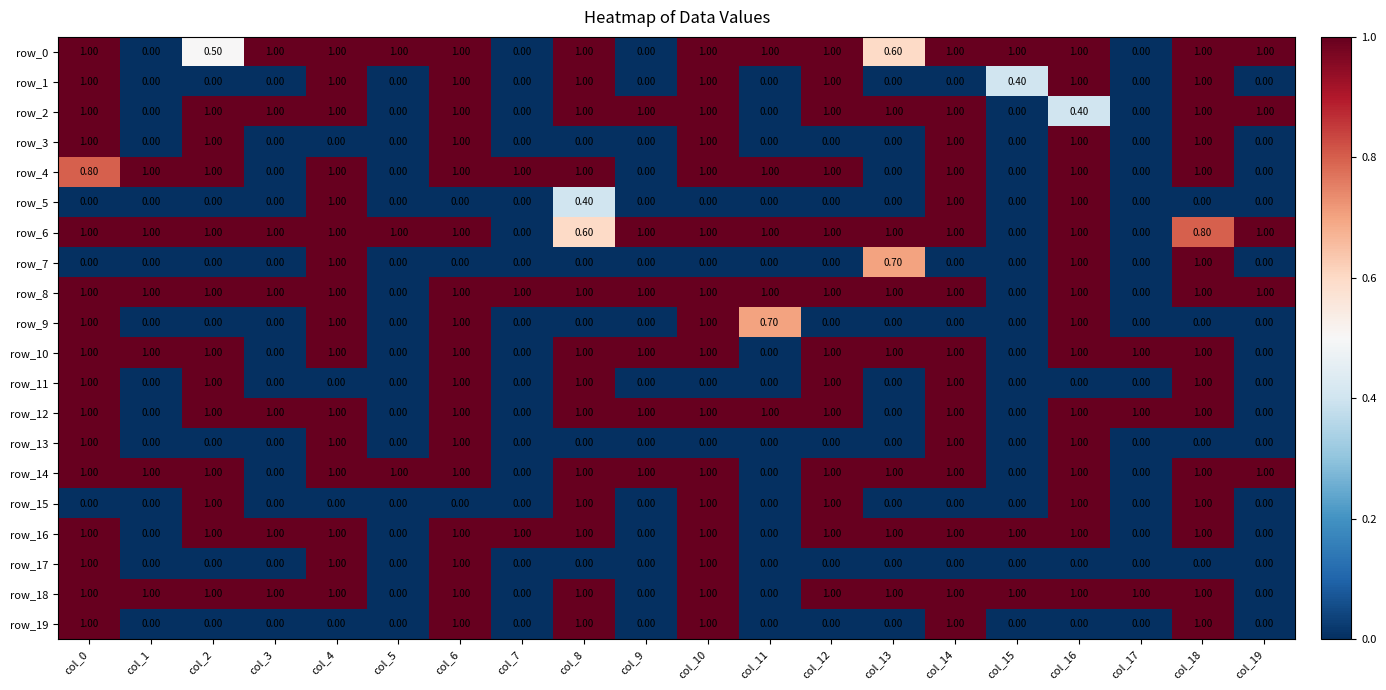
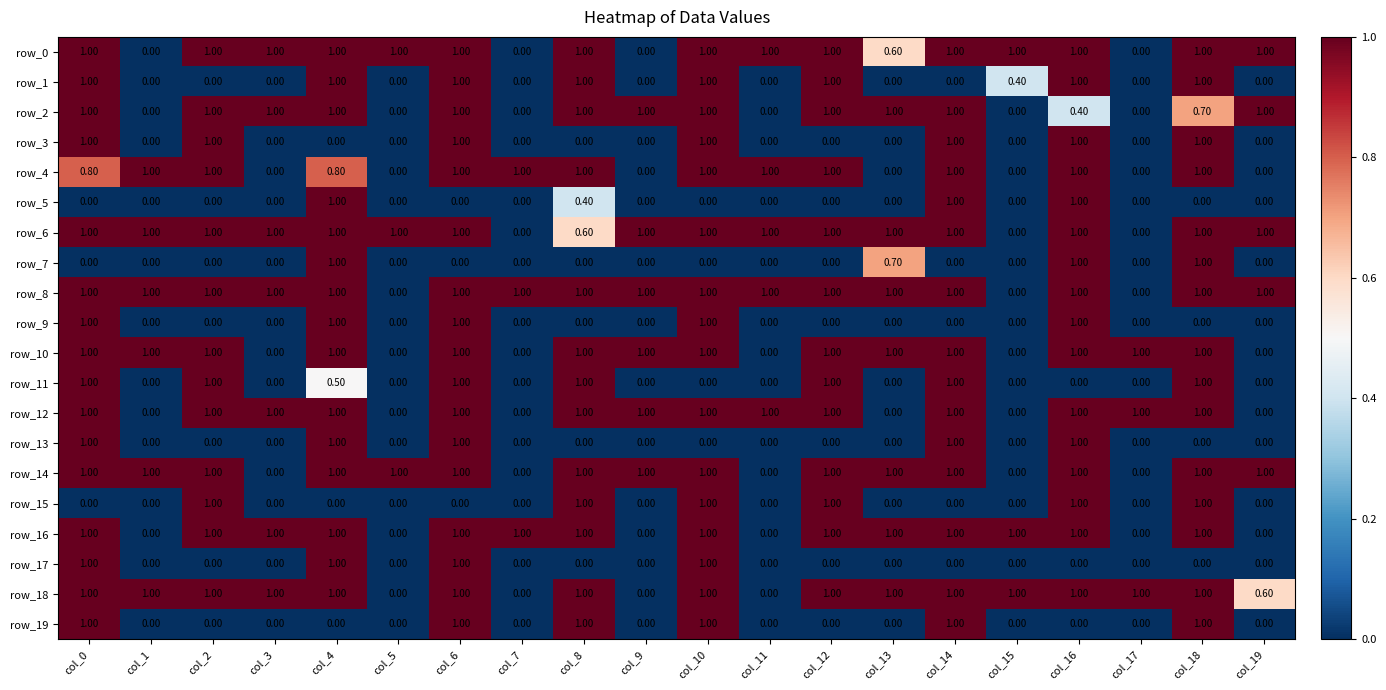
row_0, col_2: 0.50 -> 1.00
row_2, col_18: 1.00 -> 0.70
row_4, col_4: 1.00 -> 0.80
row_6, col_18: 0.80 -> 1.00
row_9, col_11: 0.70 -> 0.00
row_11, col_4: 0.00 -> 0.50
row_18, col_19: 0.00 -> 0.60
